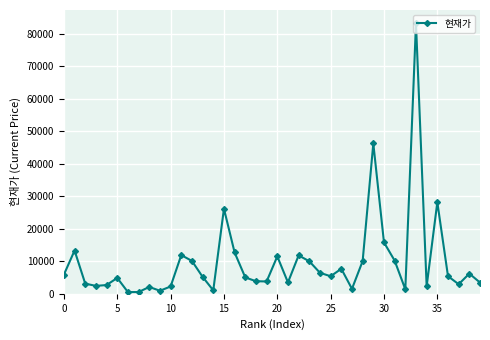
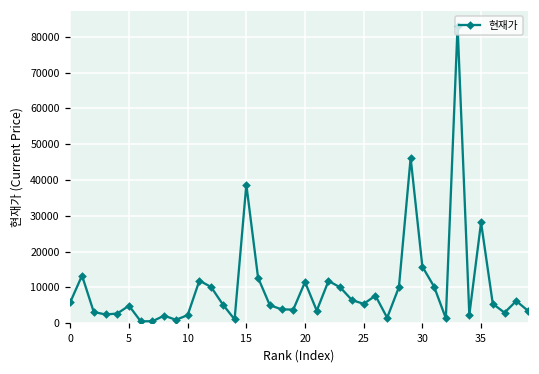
15: 26000 -> 39000
